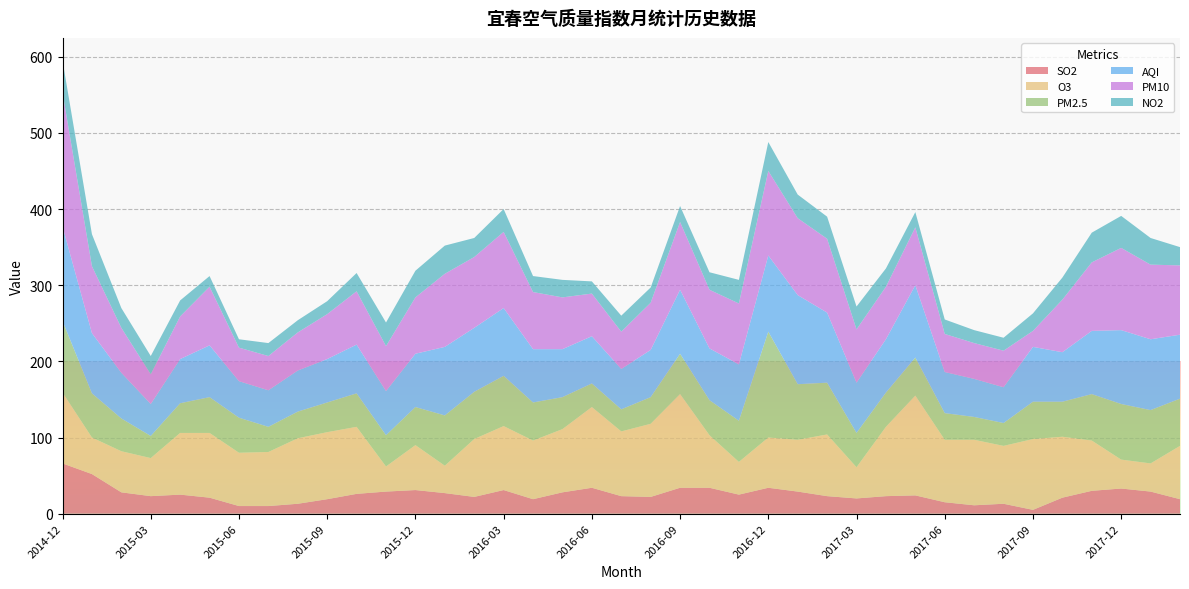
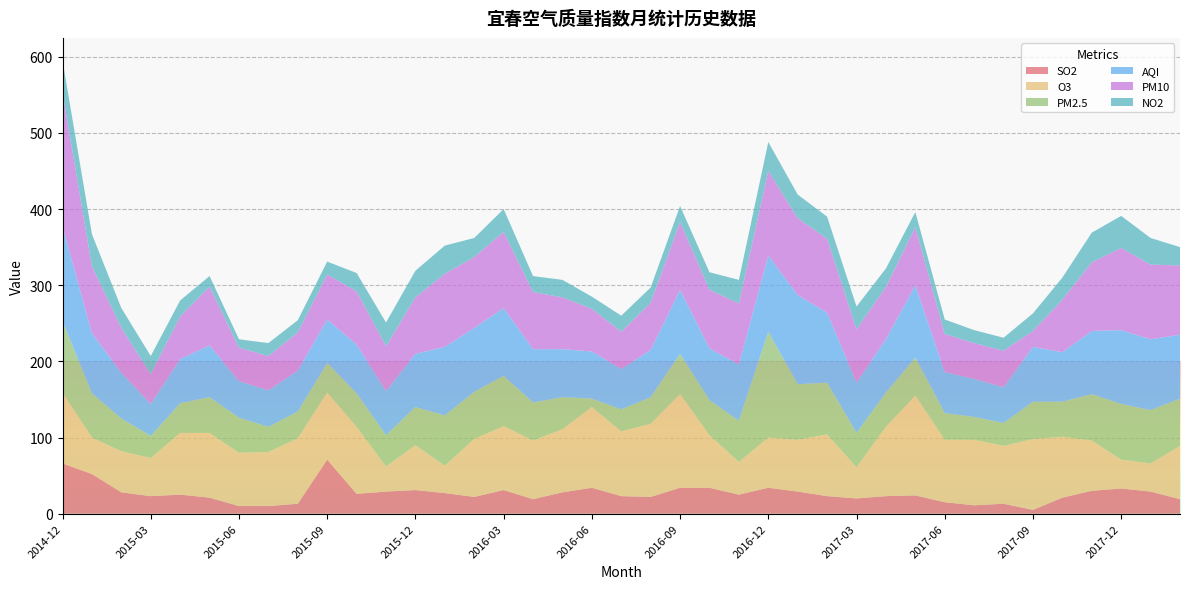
SO2, 2015-09: 20 -> 70
PM2.5, 2016-06: 30 -> 10
